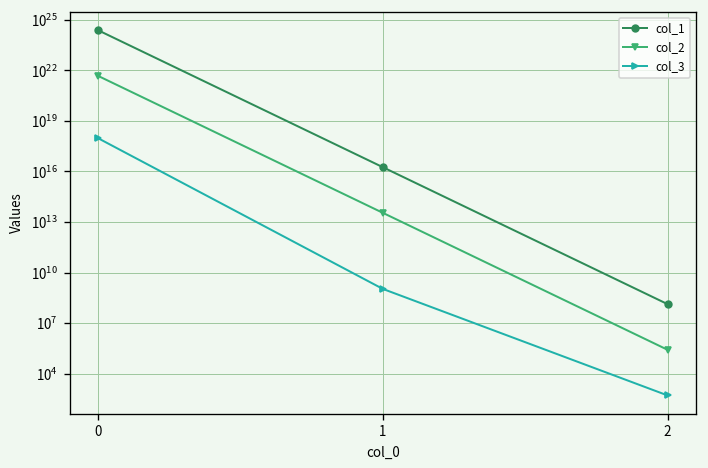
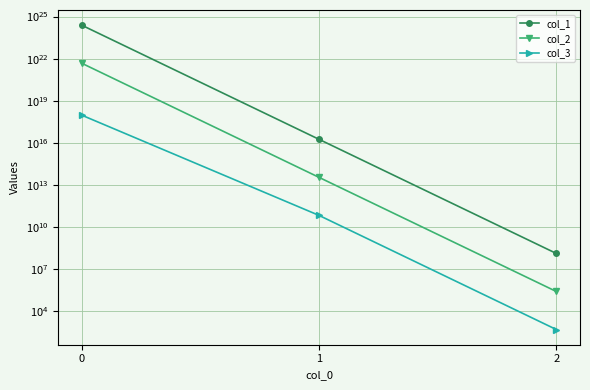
col_3, 1: 1000000000 -> 100000000000
